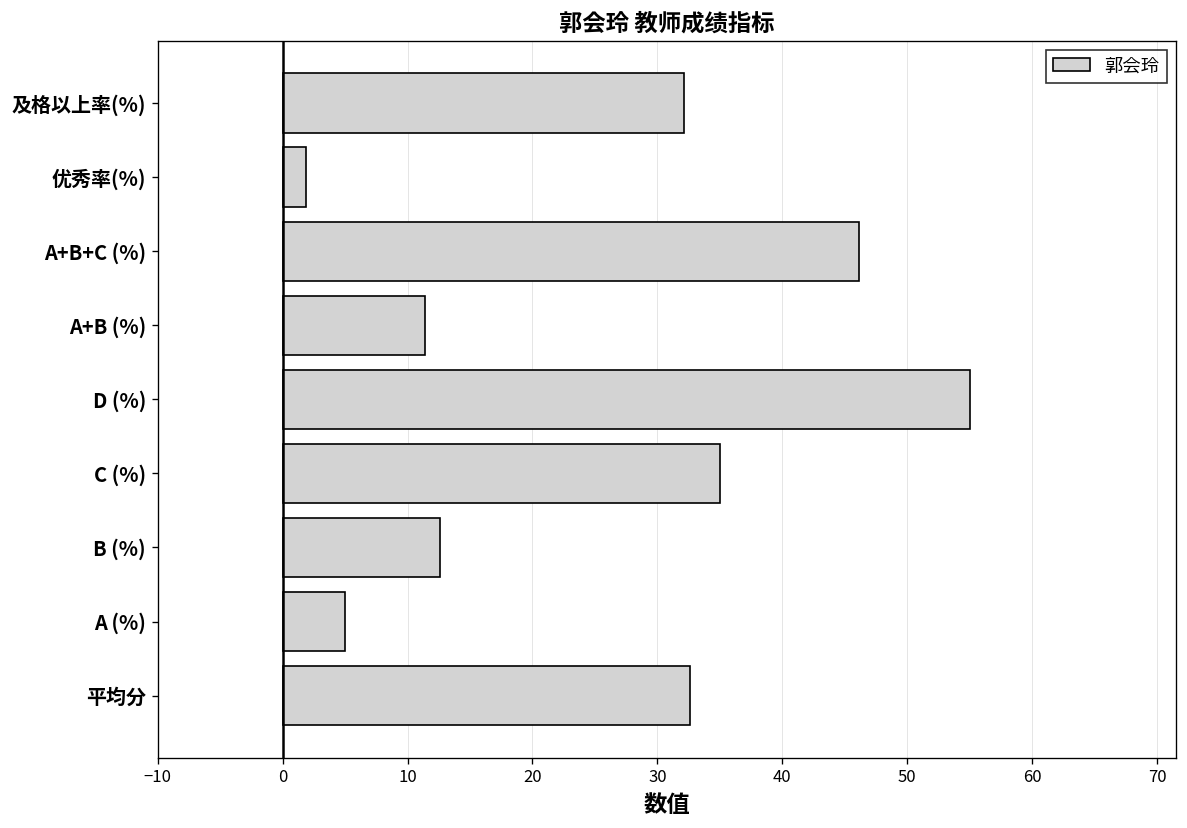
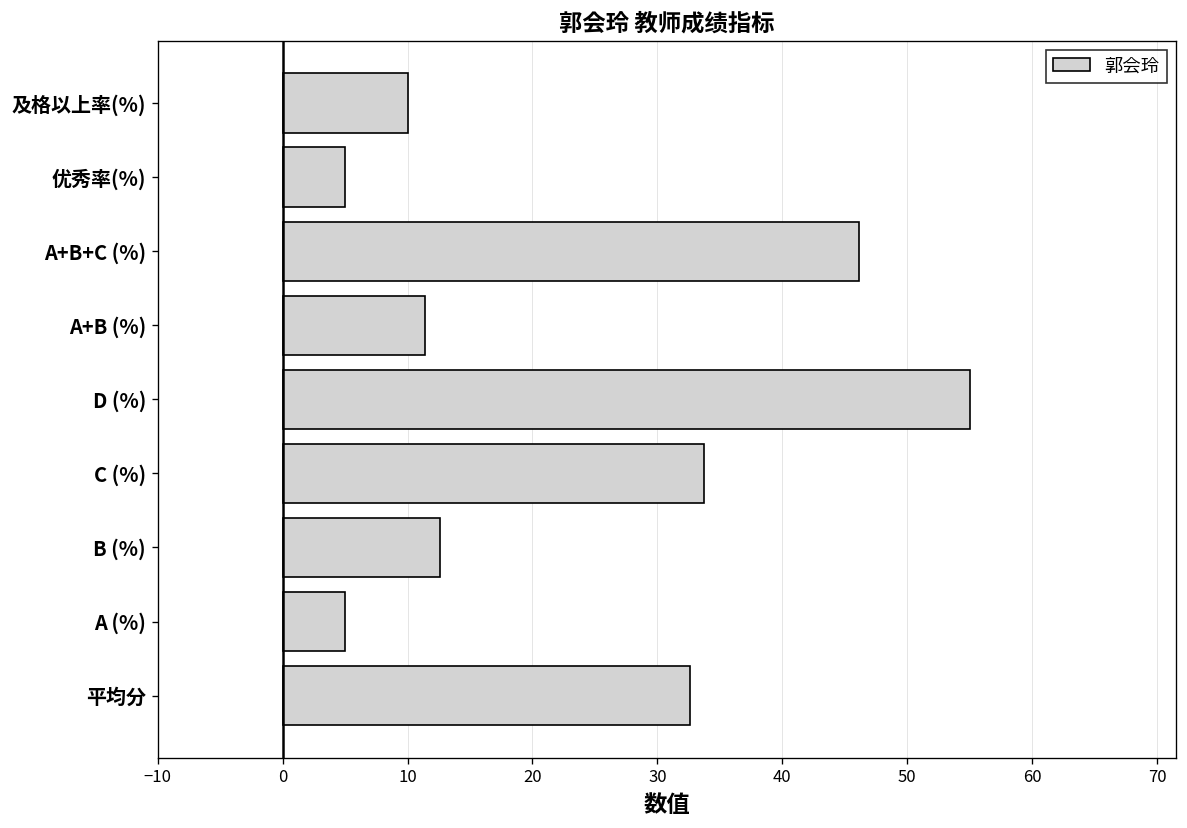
及格以上率(%): 32.1 -> 10.0
优秀率(%): 1.9 -> 5.0
C (%): 35.0 -> 33.7
